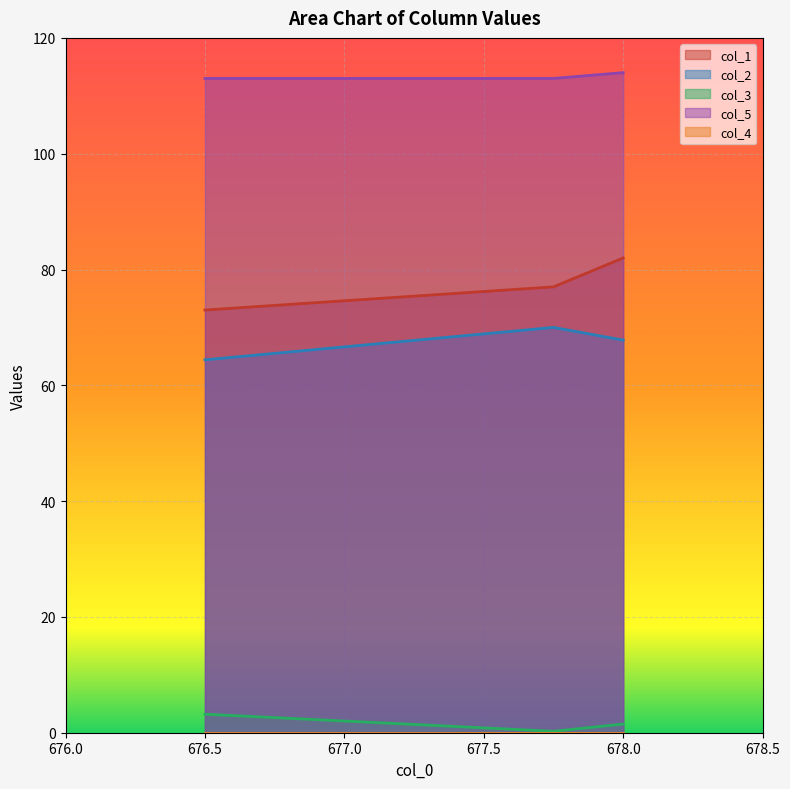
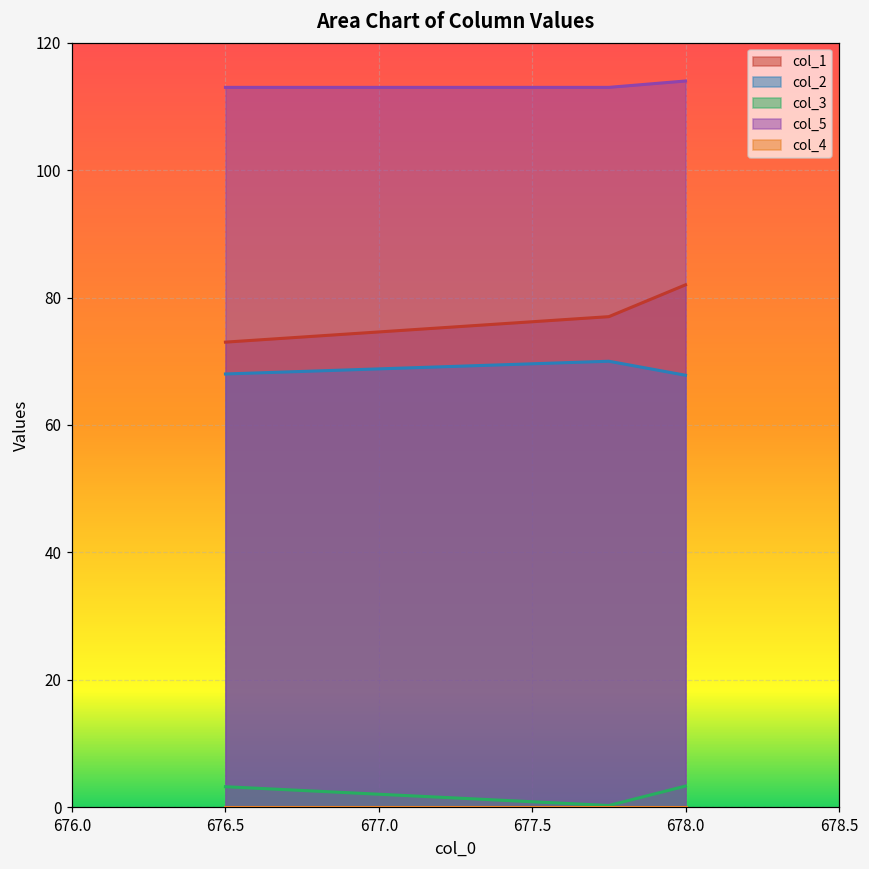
col_2, 676.5: 64 -> 68
col_3, 678.0: 2 -> 3
